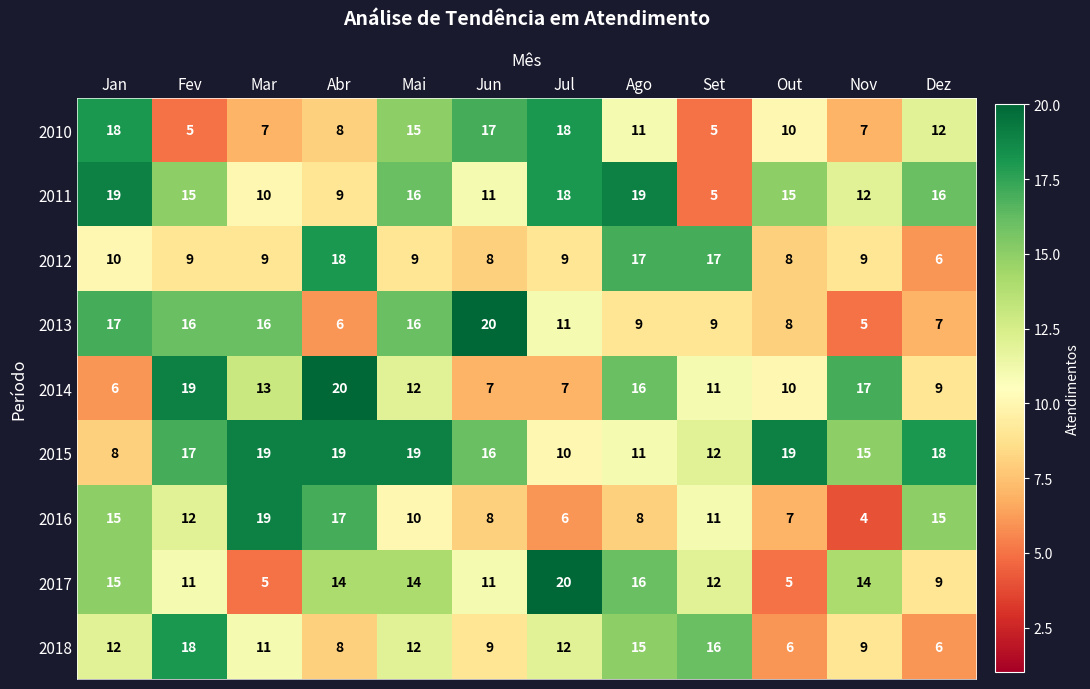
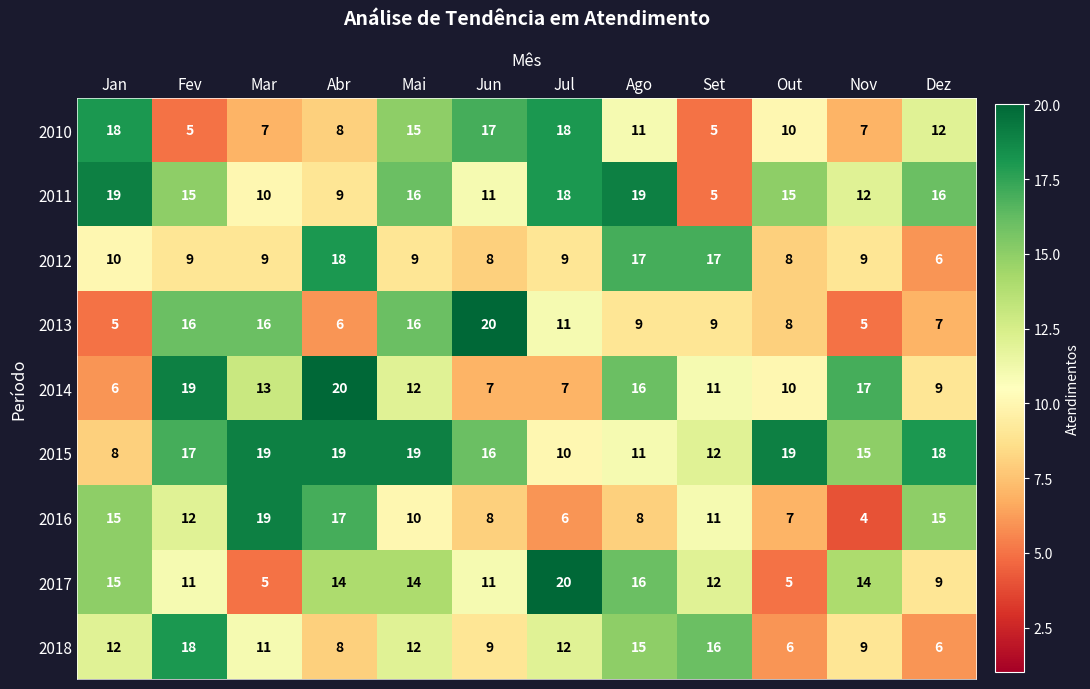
2013, Jan: 17 -> 5
